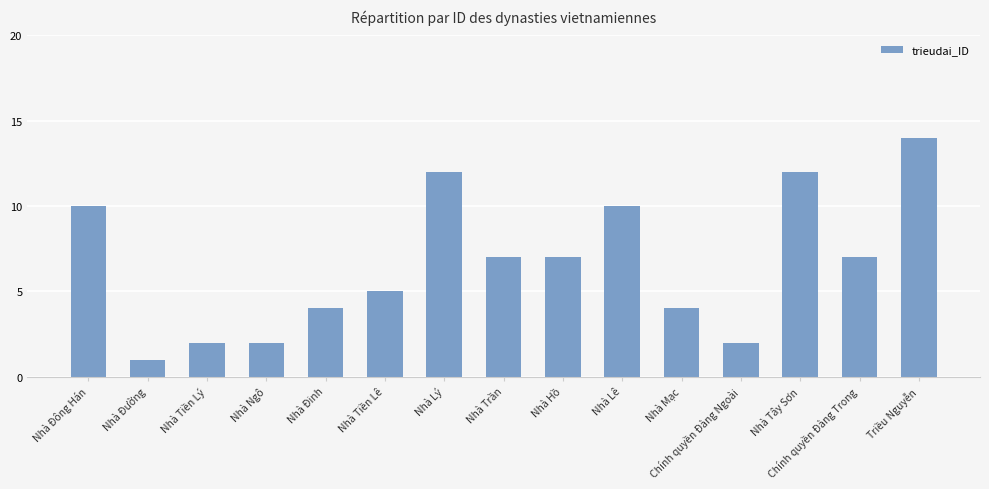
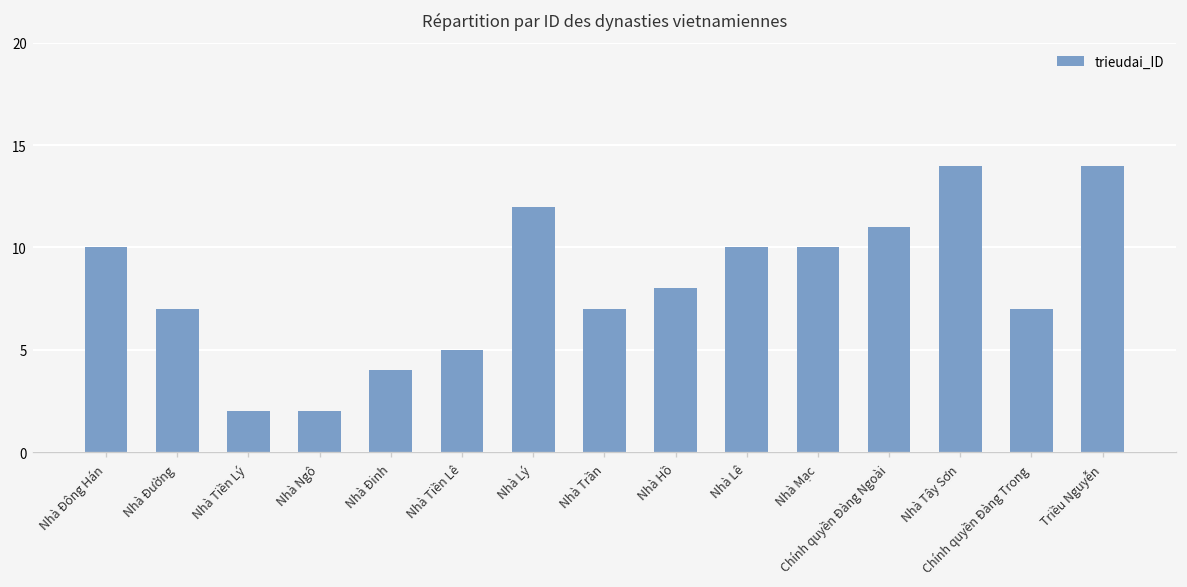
Nhà Đường: 1 -> 7
Nhà Hồ: 7 -> 8
Nhà Mạc: 4 -> 10
Chính quyền Đàng Ngoài: 2 -> 11
Nhà Tây Sơn: 12 -> 14
